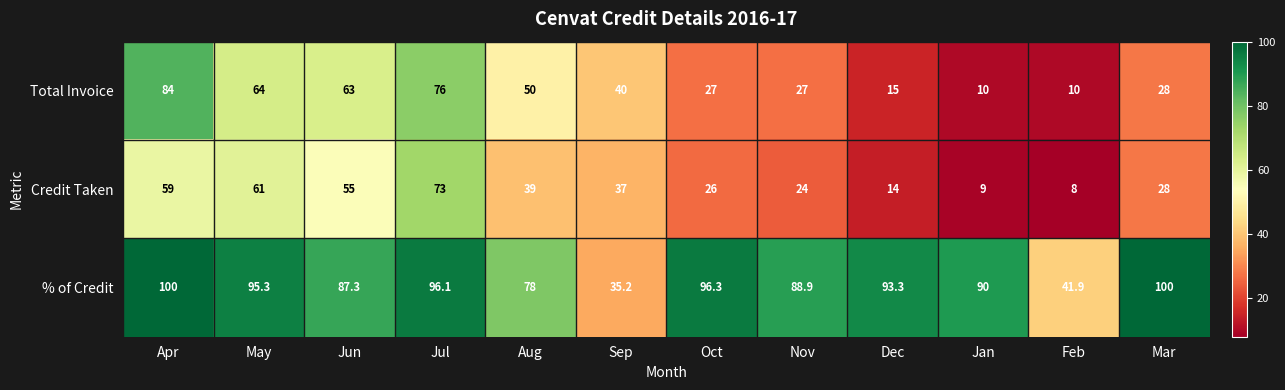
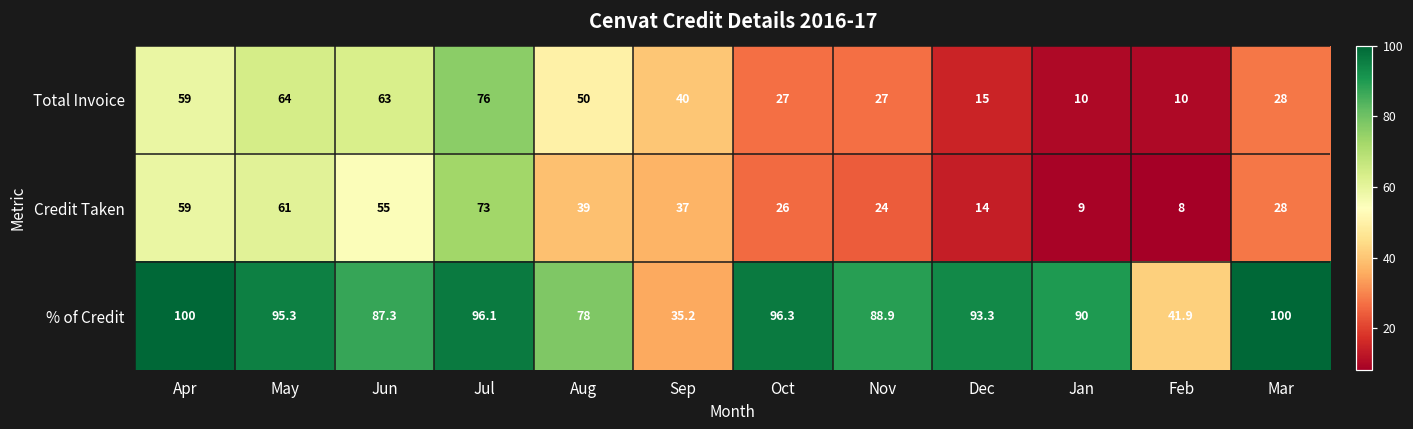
Total Invoice, Apr: 84 -> 59
